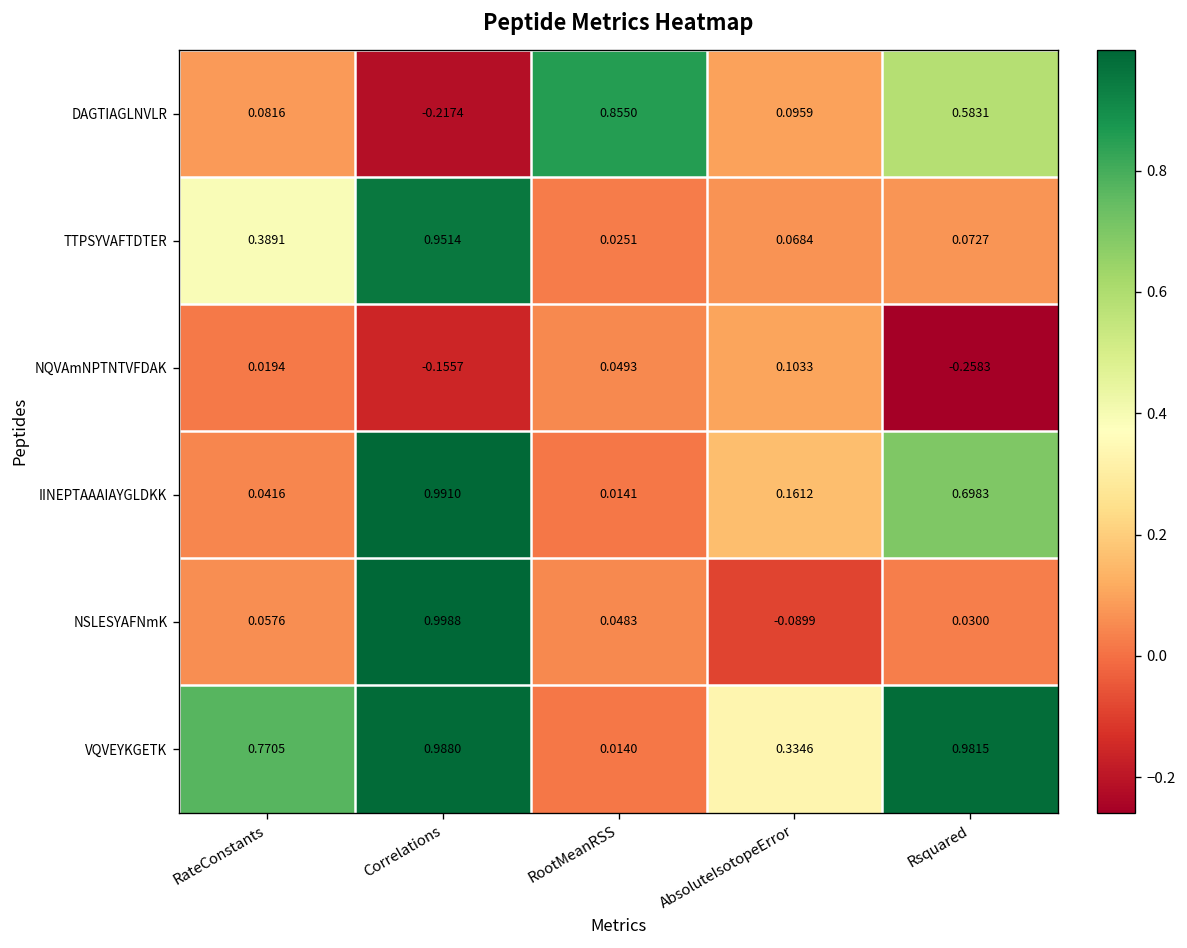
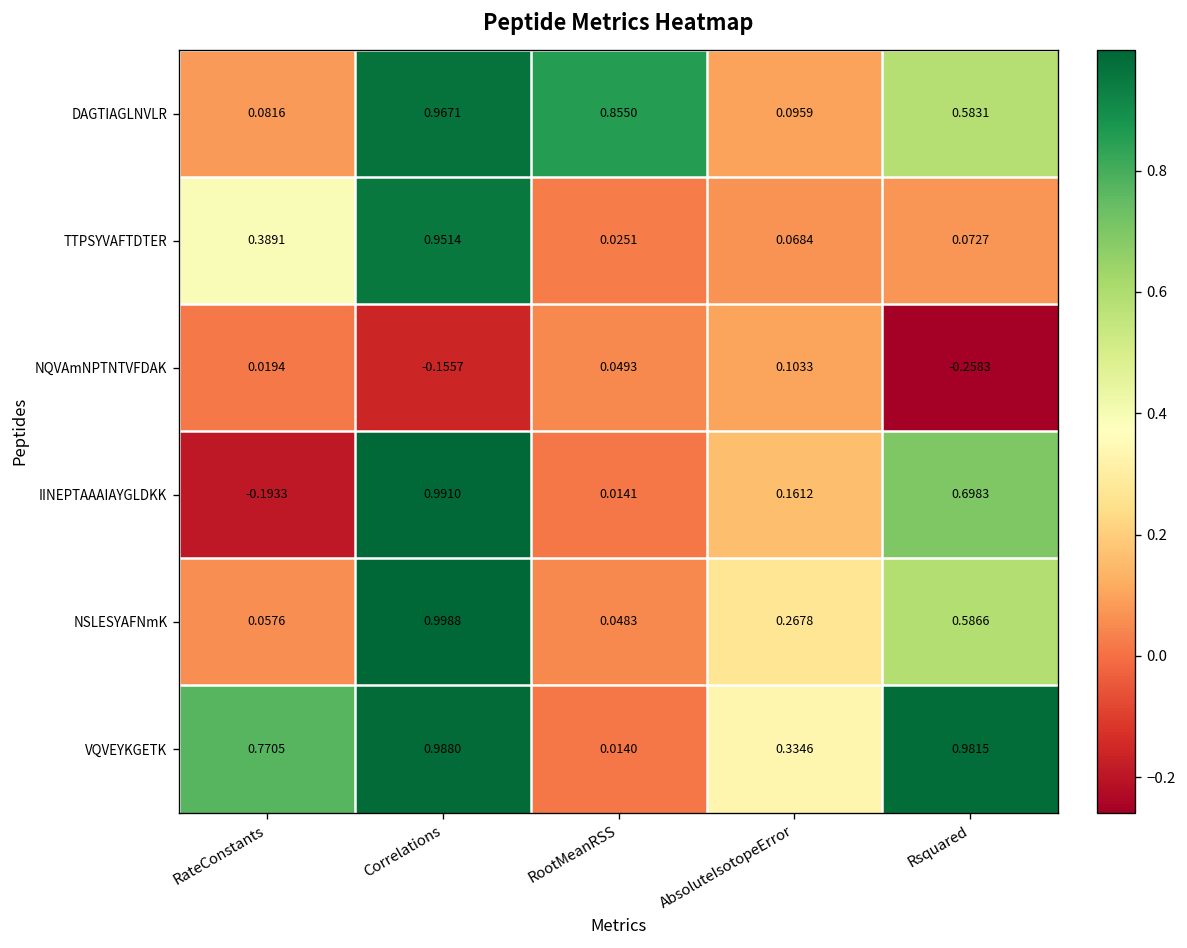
DAGTIAGLNVLR, Correlations: -0.2174 -> 0.9671
IINEPTAAAIAYGLDKK, RateConstants: 0.0416 -> -0.1933
NSLESYAFNmK, AbsoluteIsotopeError: -0.0899 -> 0.2678
NSLESYAFNmK, Rsquared: 0.0300 -> 0.5866
